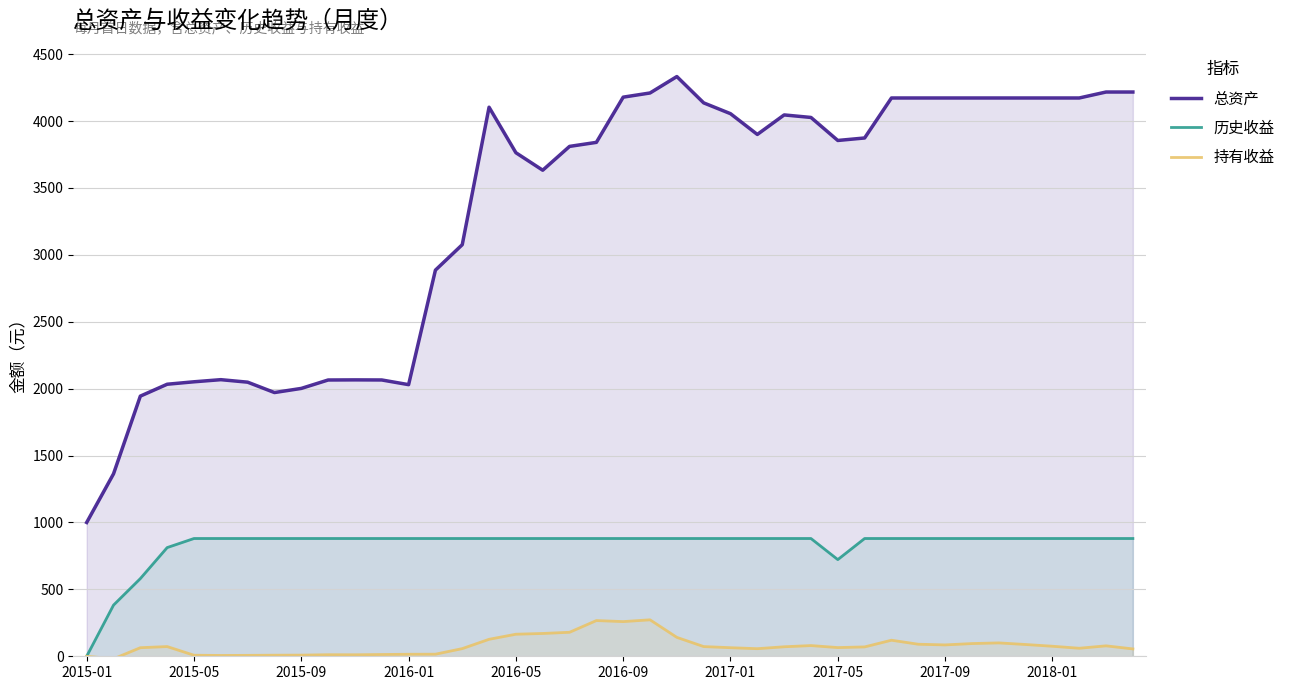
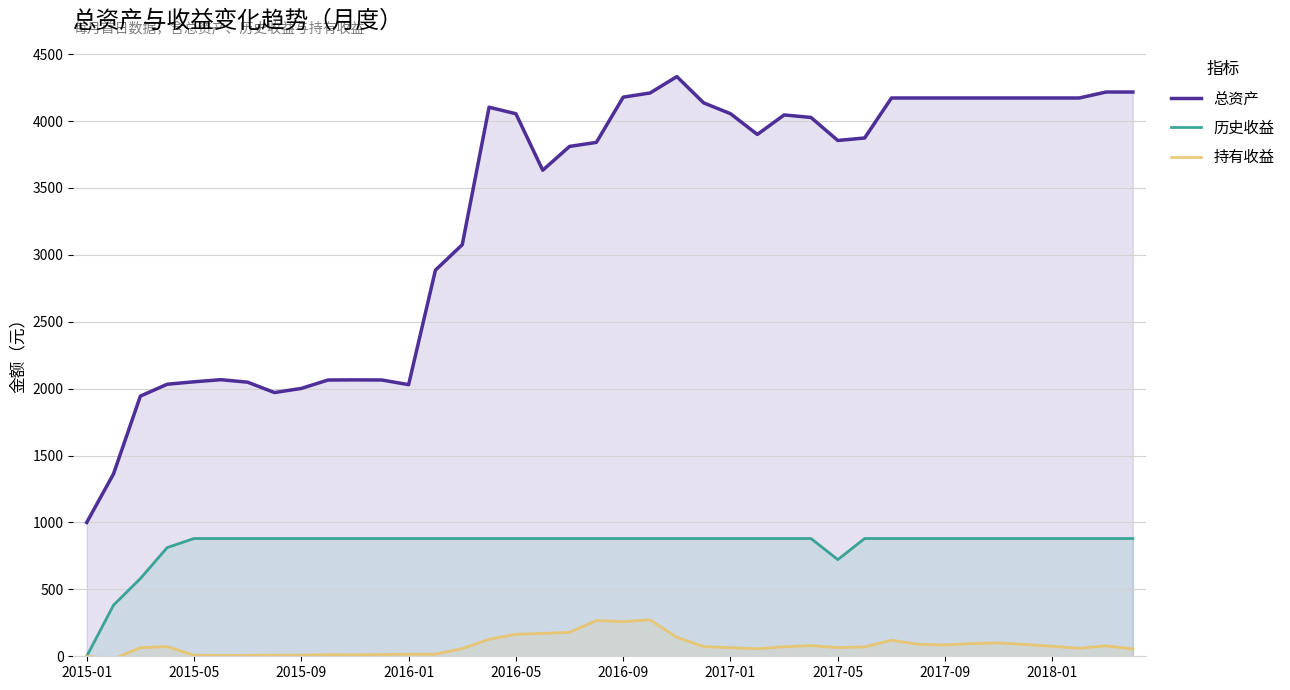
总资产, 2016-05: 3760 -> 4050
